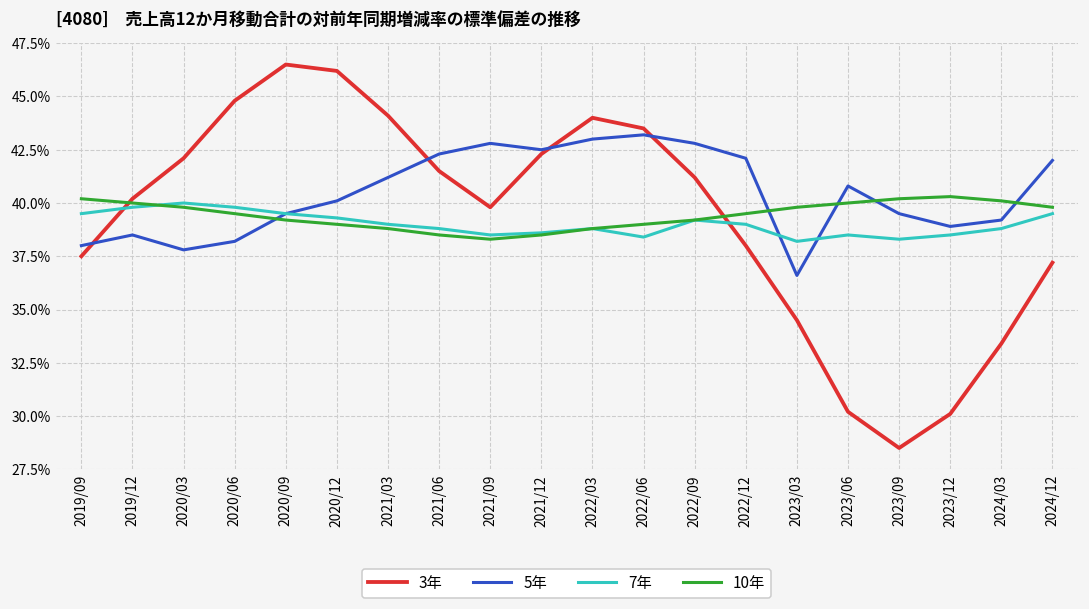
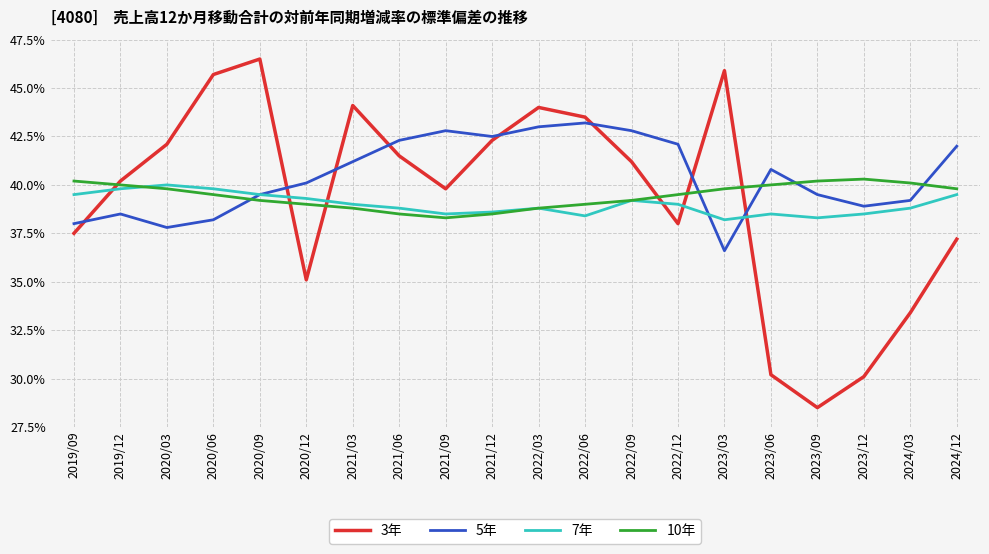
3年, 2020/06: 44.8% -> 45.7%
3年, 2020/12: 46.2% -> 35.1%
3年, 2023/03: 34.5% -> 45.9%
